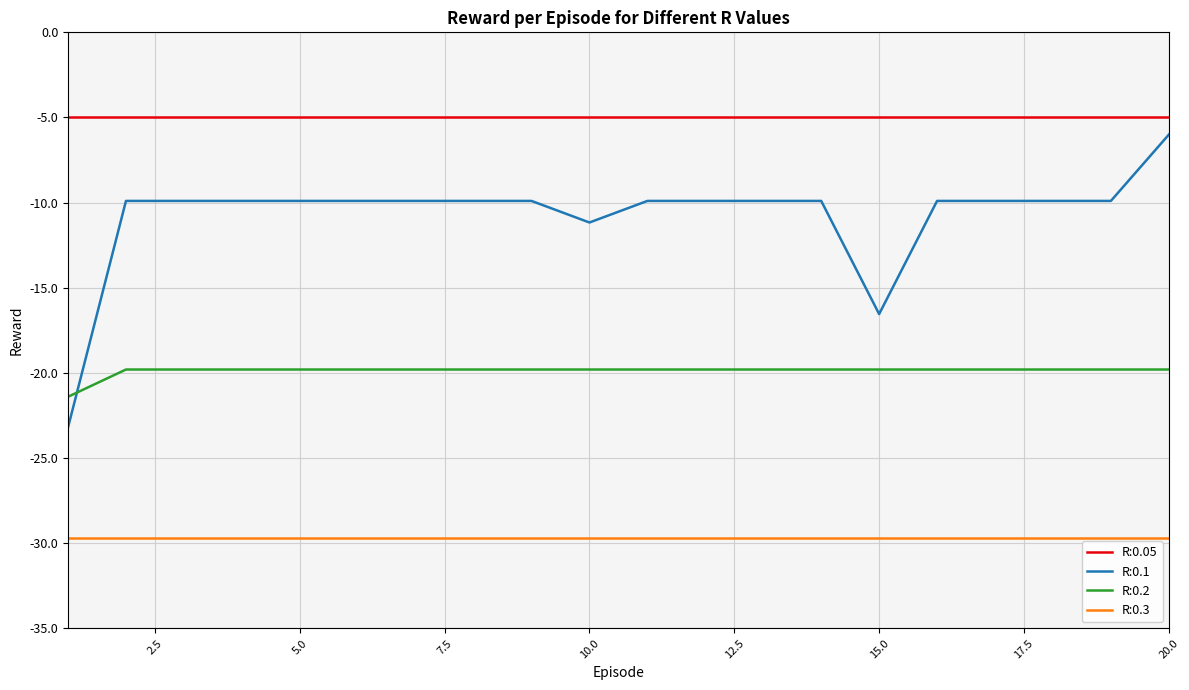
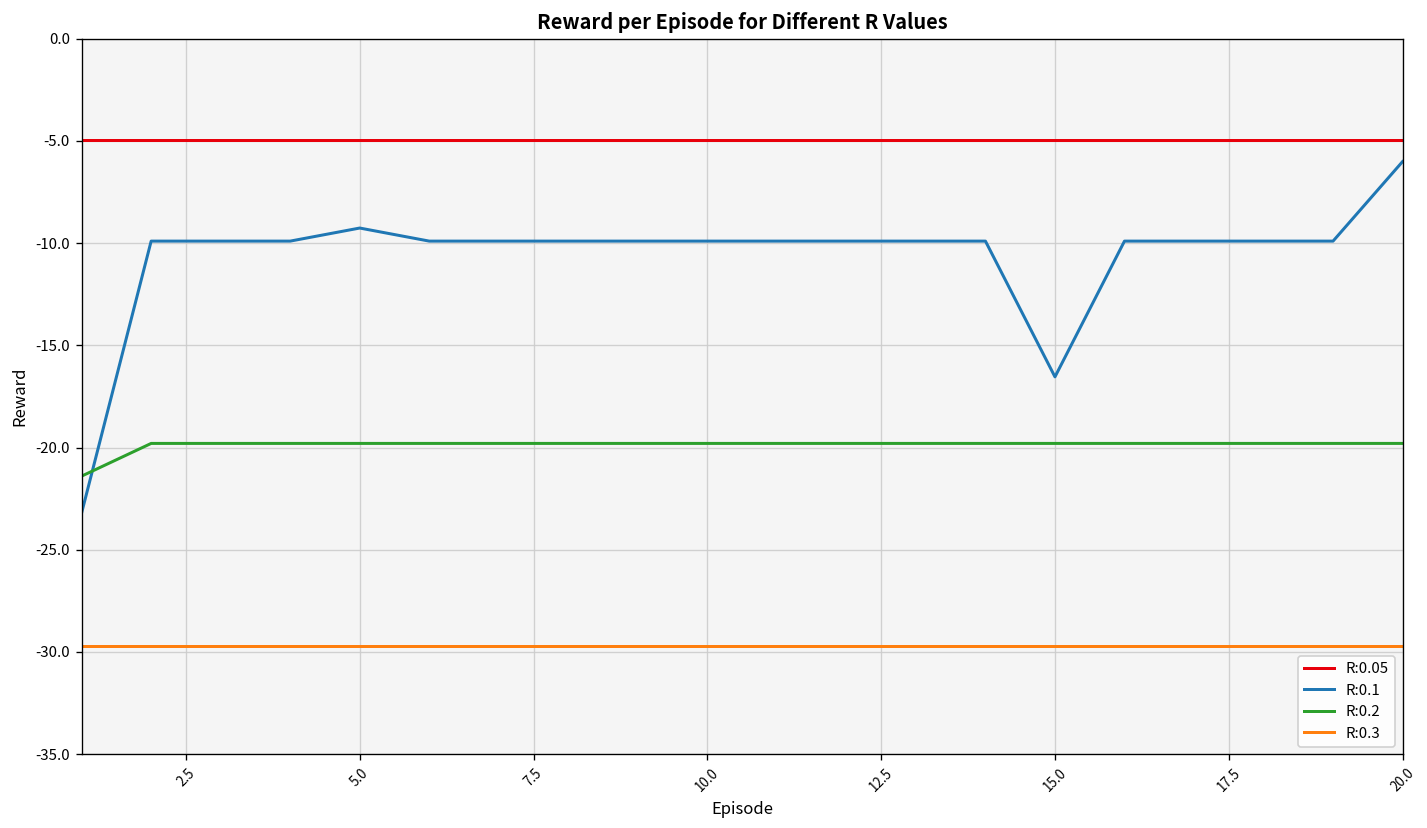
R:0.1, 5.0: -9.9 -> -9.3
R:0.1, 10.0: -11.2 -> -9.9
